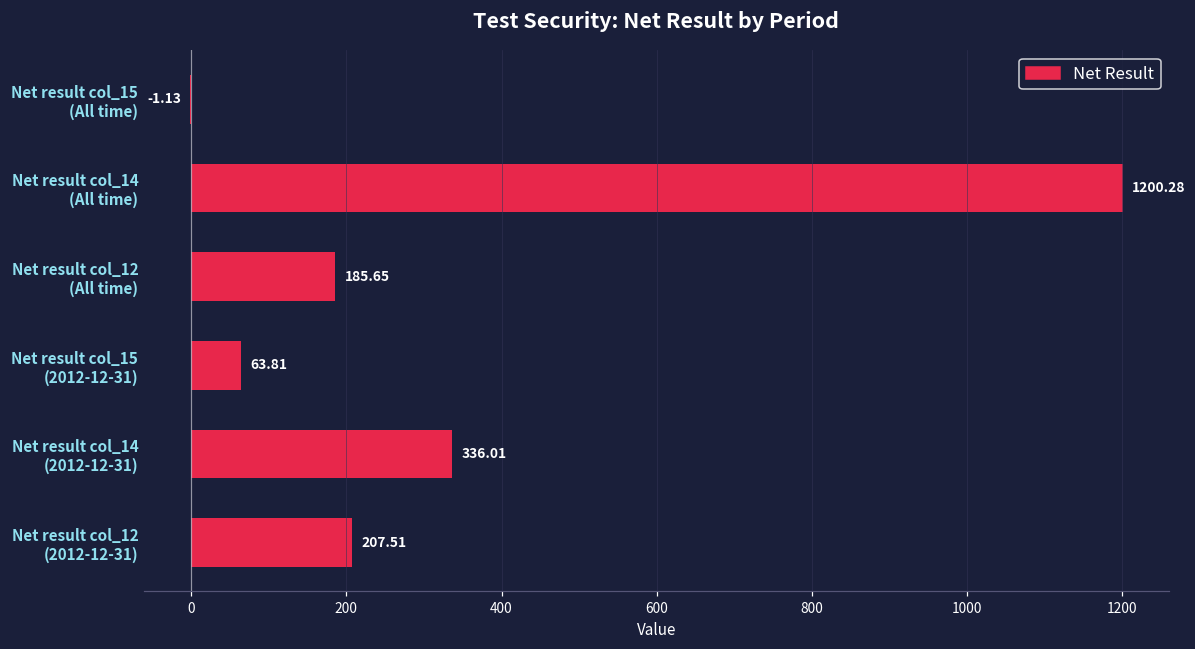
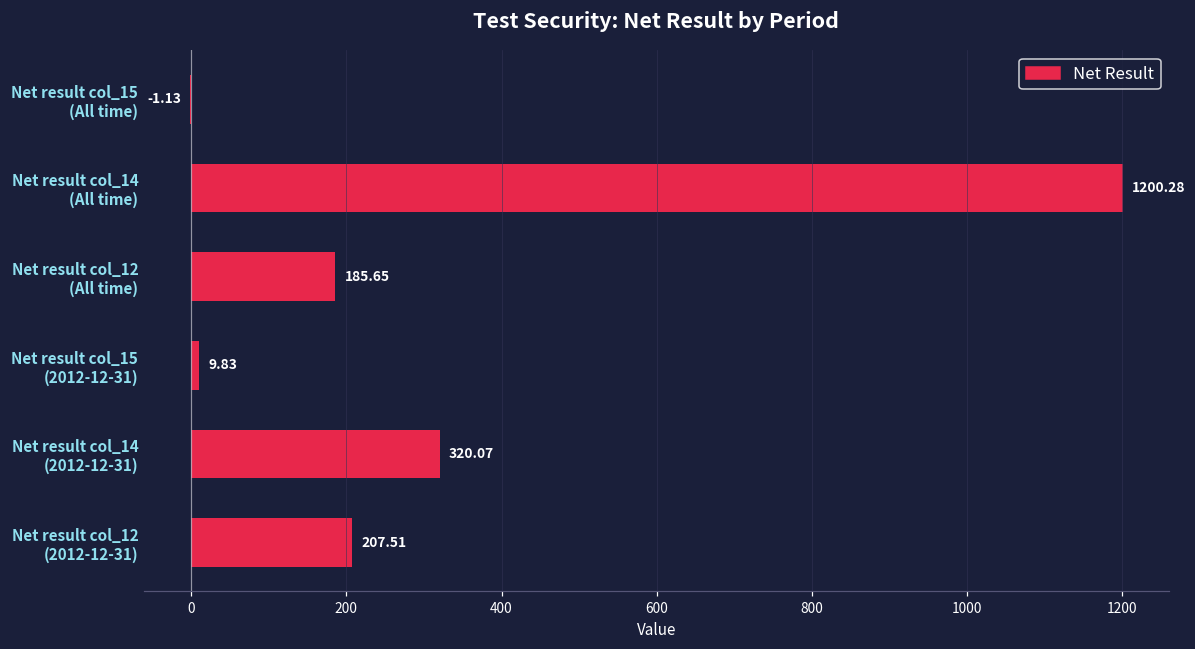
Net result col_15 (2012-12-31): 63.81 -> 9.83
Net result col_14 (2012-12-31): 336.01 -> 320.07
